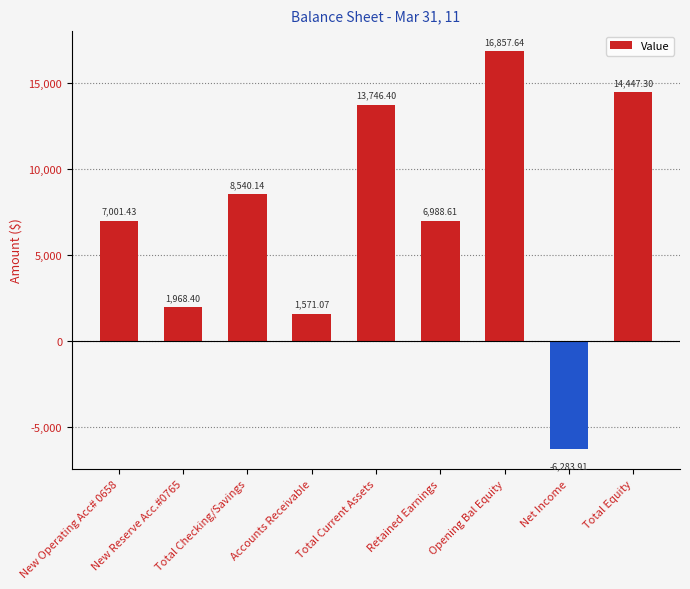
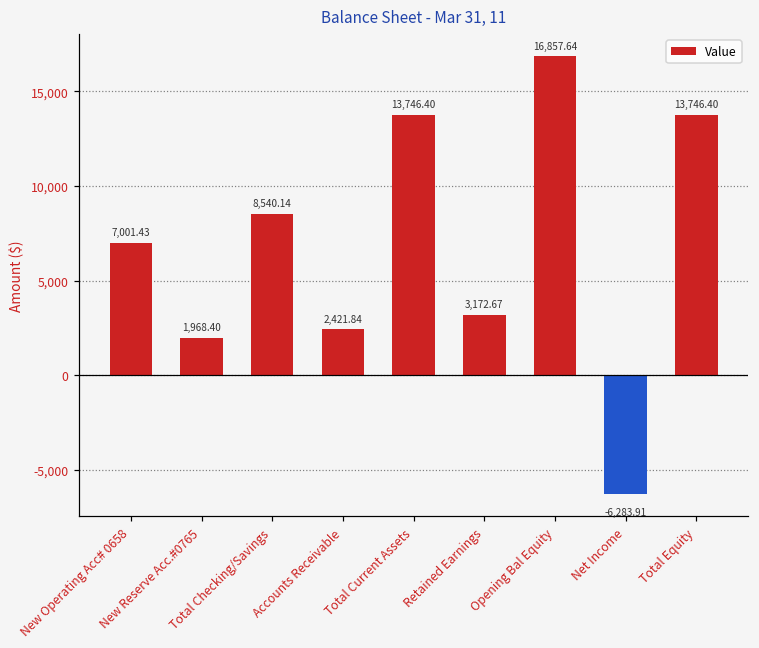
Accounts Receivable: 1,571.07 -> 2,421.84
Retained Earnings: 6,988.61 -> 3,172.67
Total Equity: 14,447.30 -> 13,746.40
